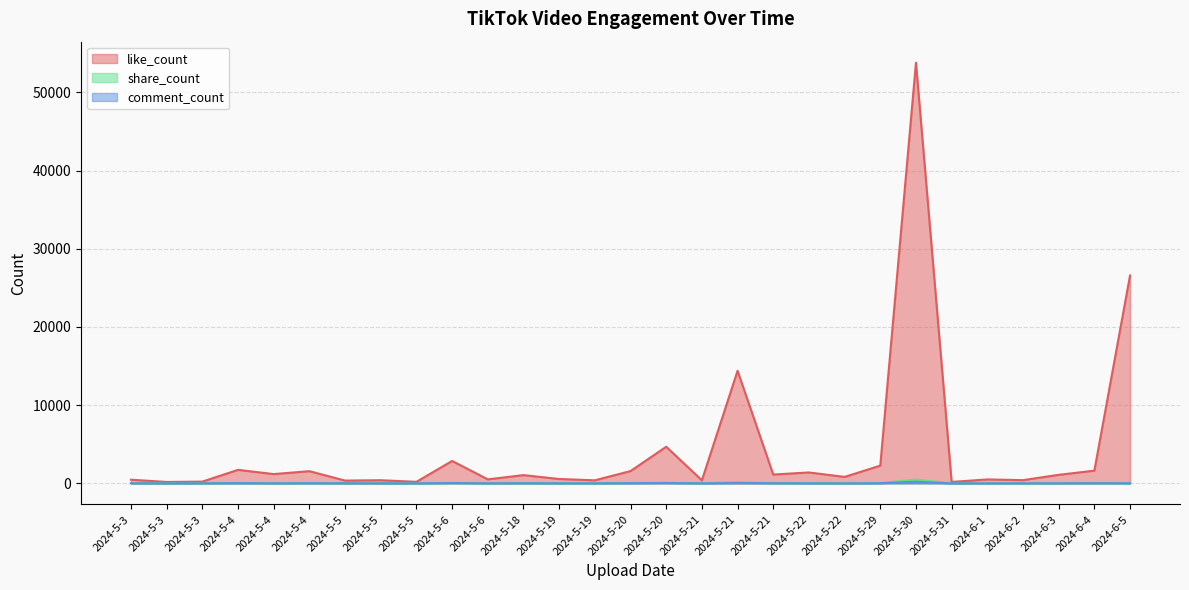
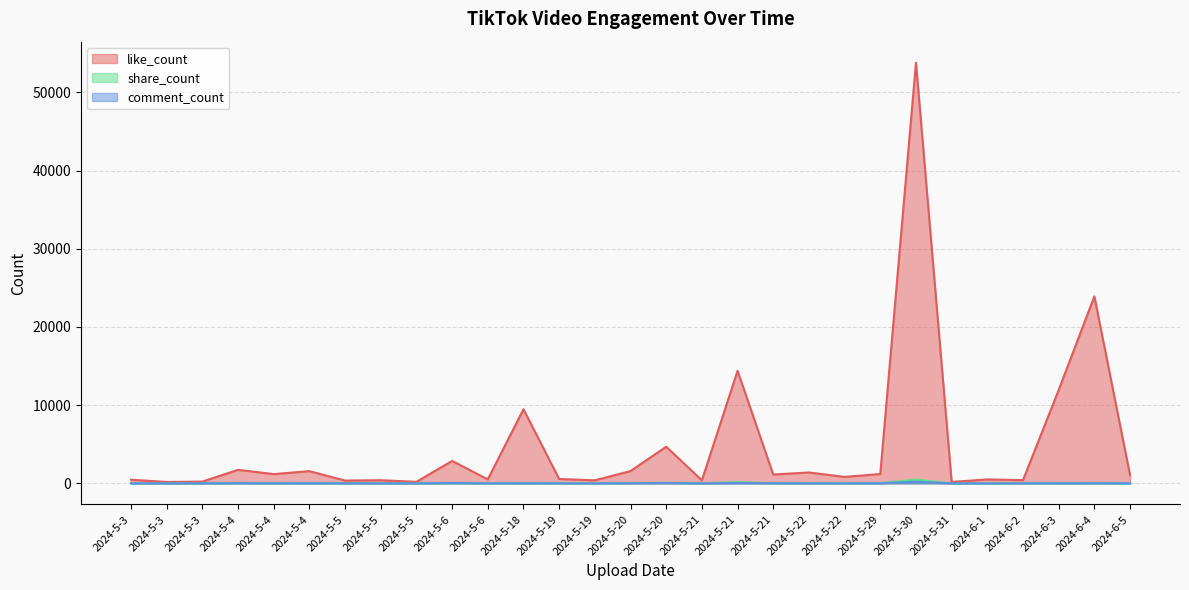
like_count, 2024-5-18: 1000 -> 9000
like_count, 2024-5-29: 2000 -> 1000
like_count, 2024-6-3: 1000 -> 12000
like_count, 2024-6-4: 2000 -> 24000
like_count, 2024-6-5: 27000 -> 1000
